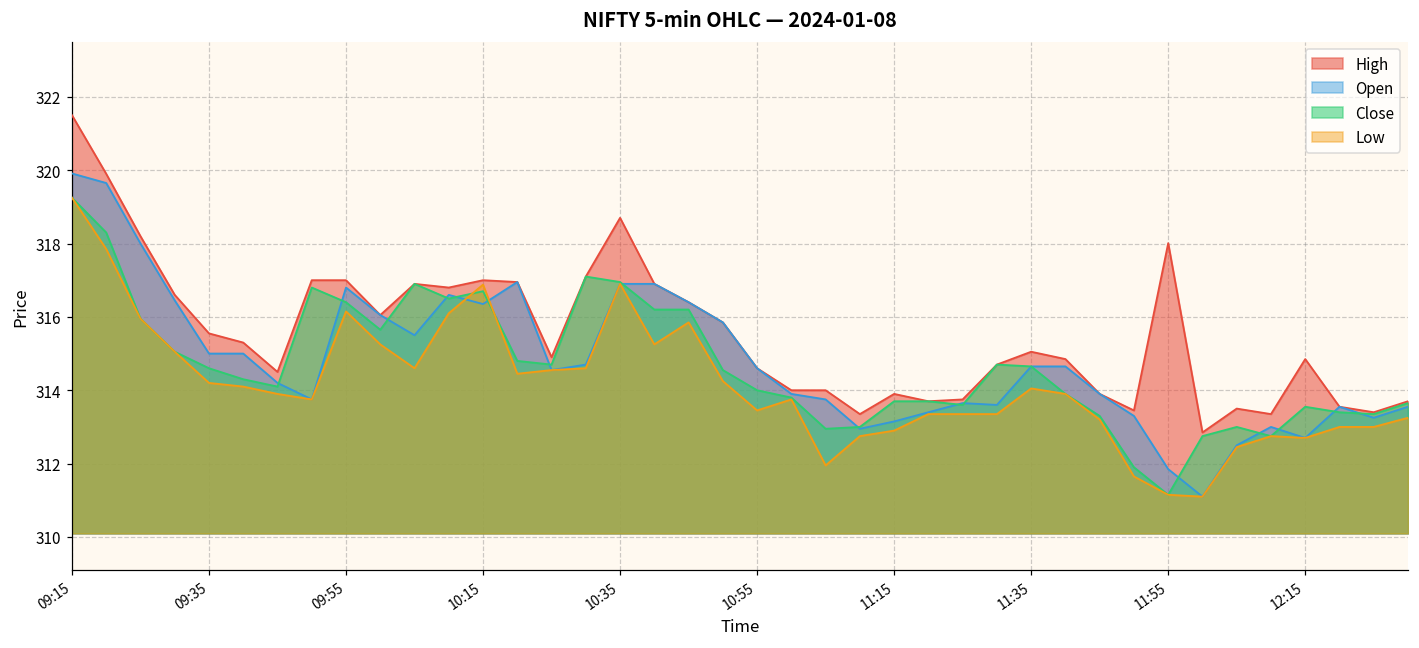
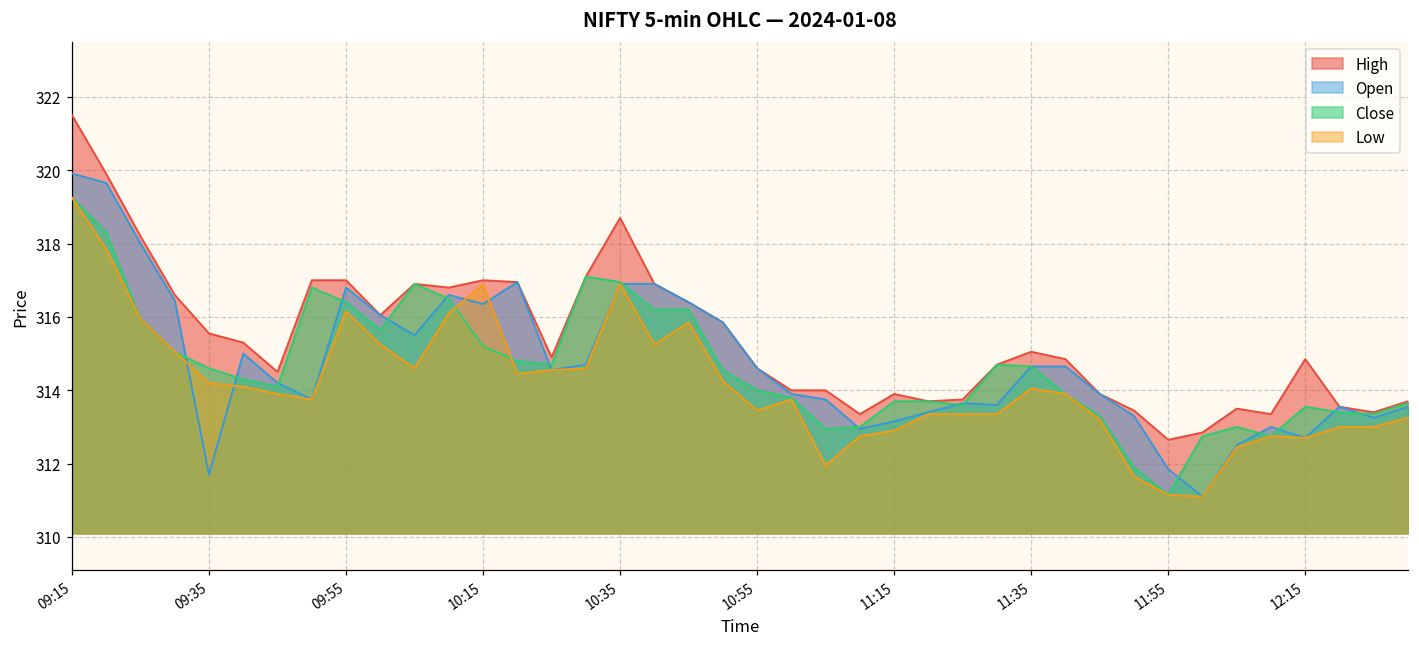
Open, 09:35: 315.0 -> 311.7
Close, 10:15: 316.7 -> 315.2
High, 11:55: 318.0 -> 312.7
